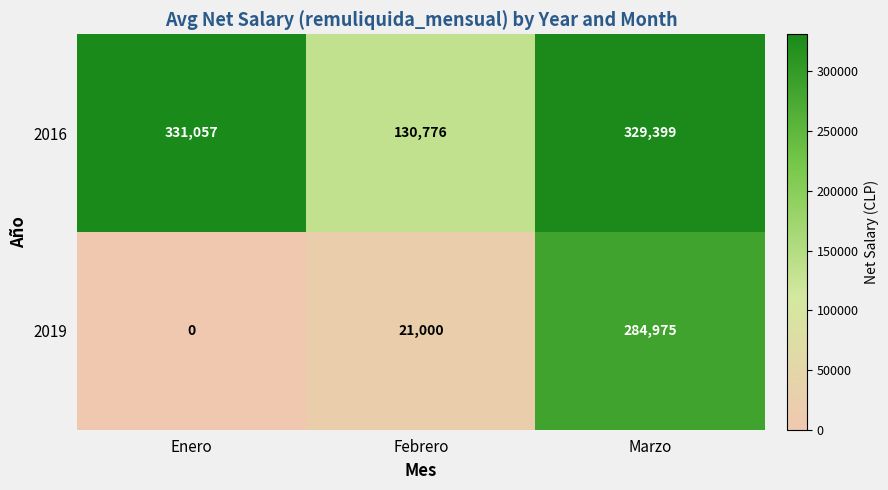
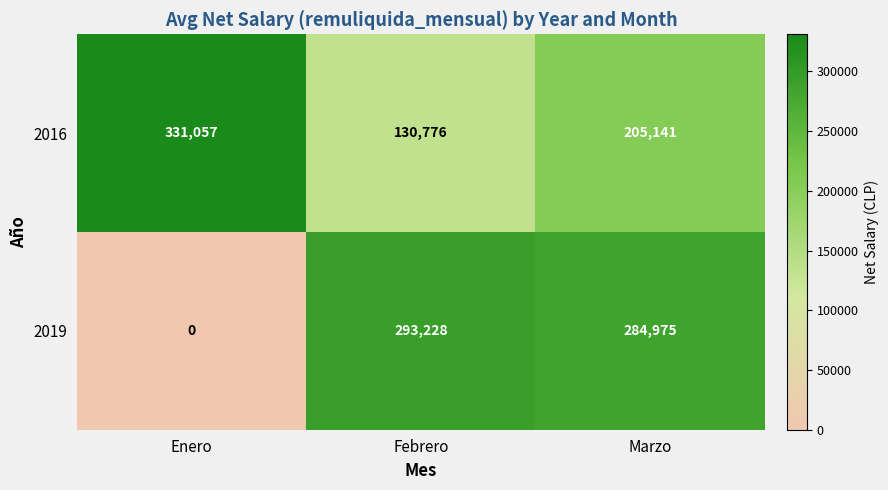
2016, Marzo: 329,399 -> 205,141
2019, Febrero: 21,000 -> 293,228
